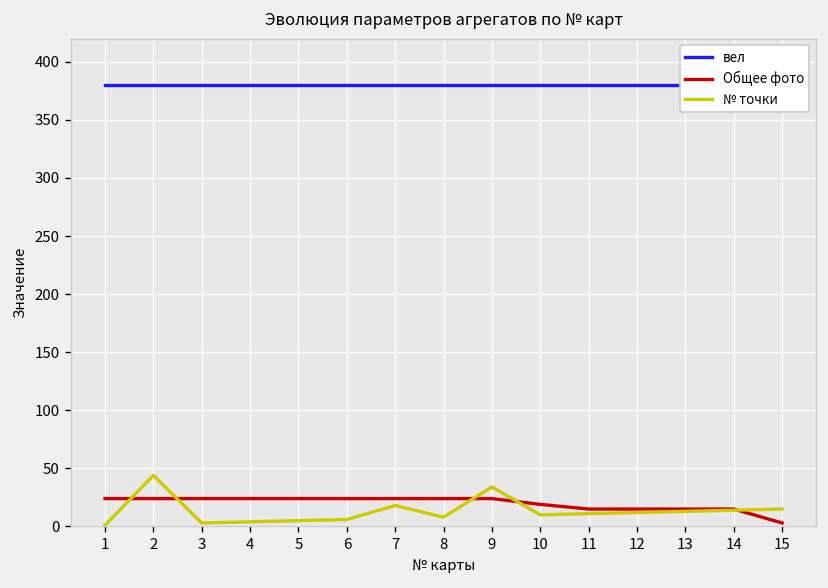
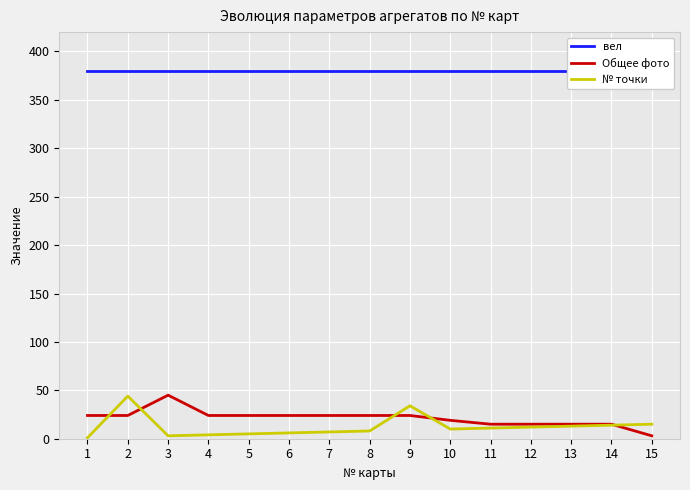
Общее фото, 3: 20 -> 50
№ точки, 7: 20 -> 10
